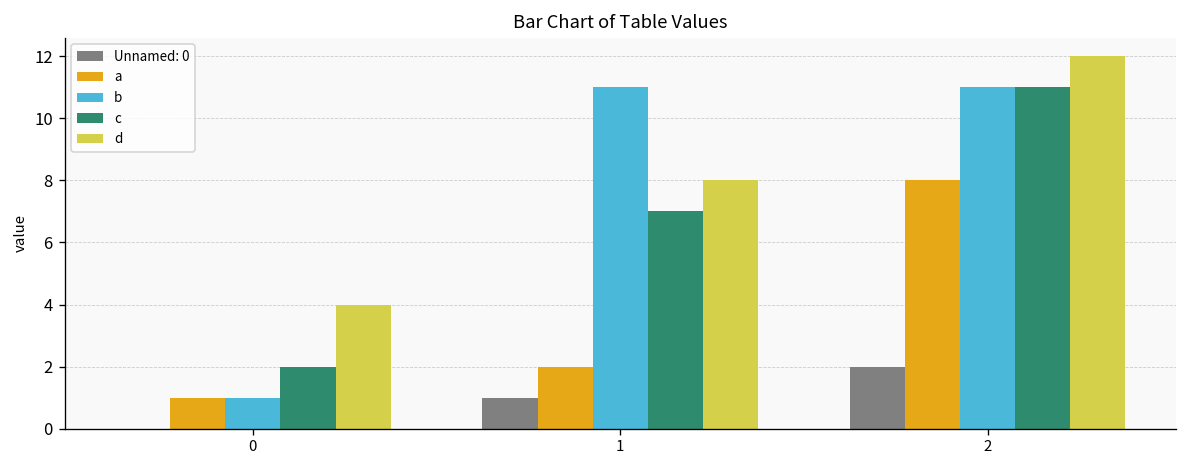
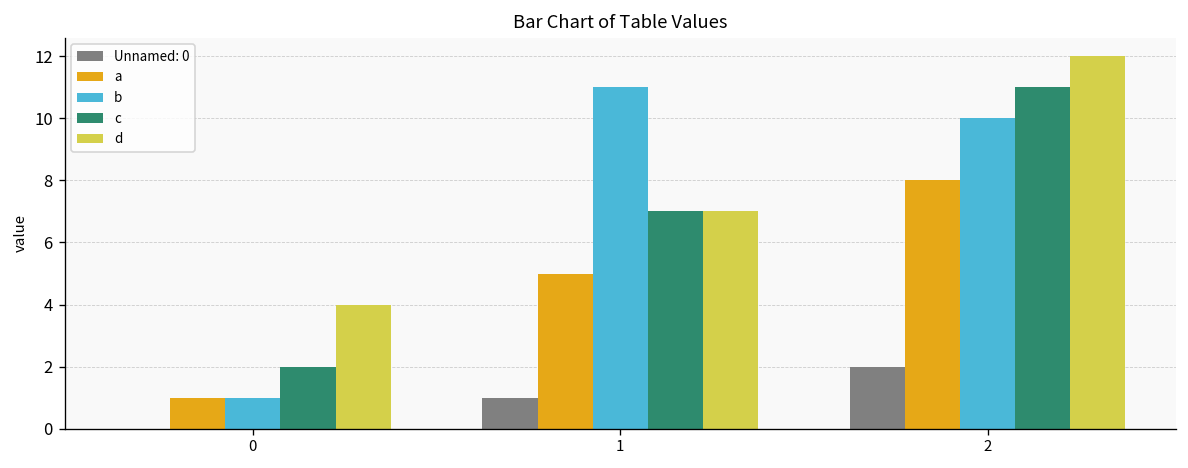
a, 1: 2 -> 5
d, 1: 8 -> 7
b, 2: 11 -> 10
